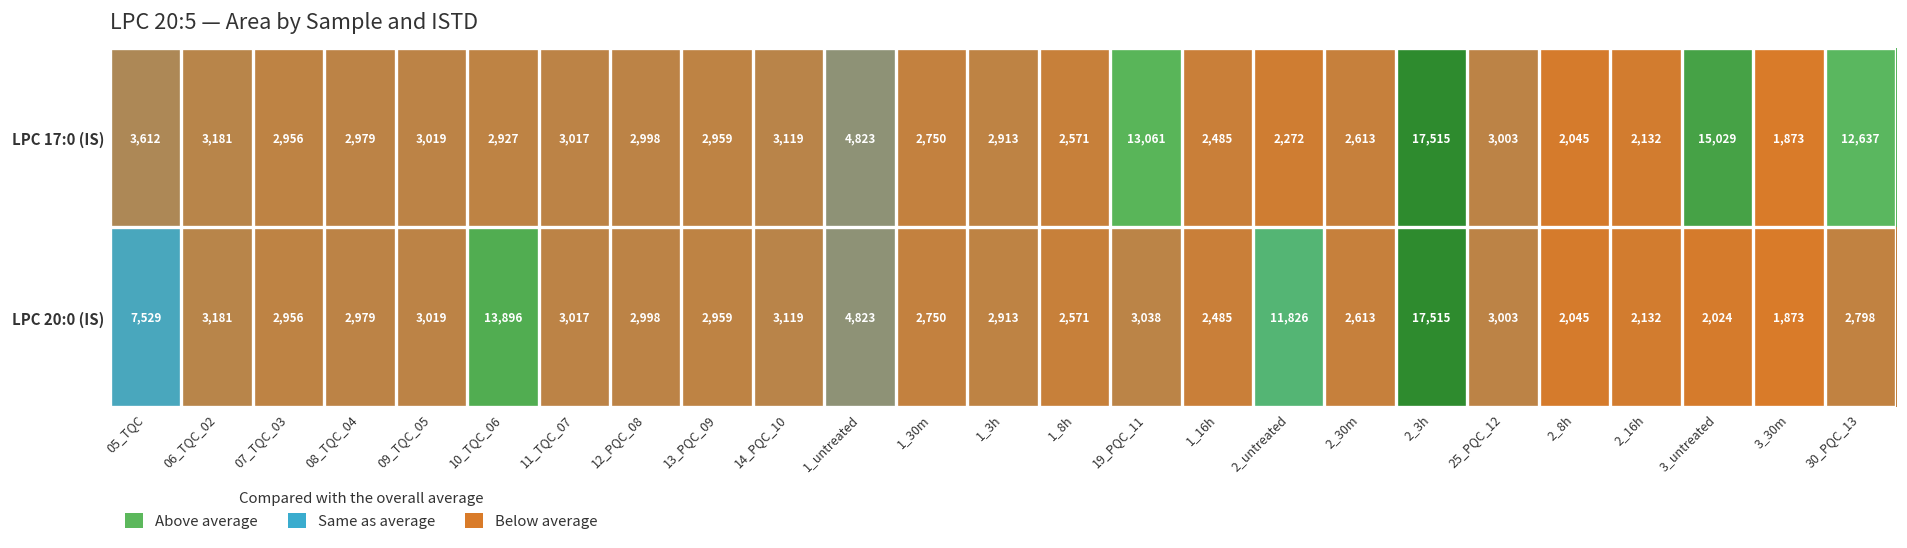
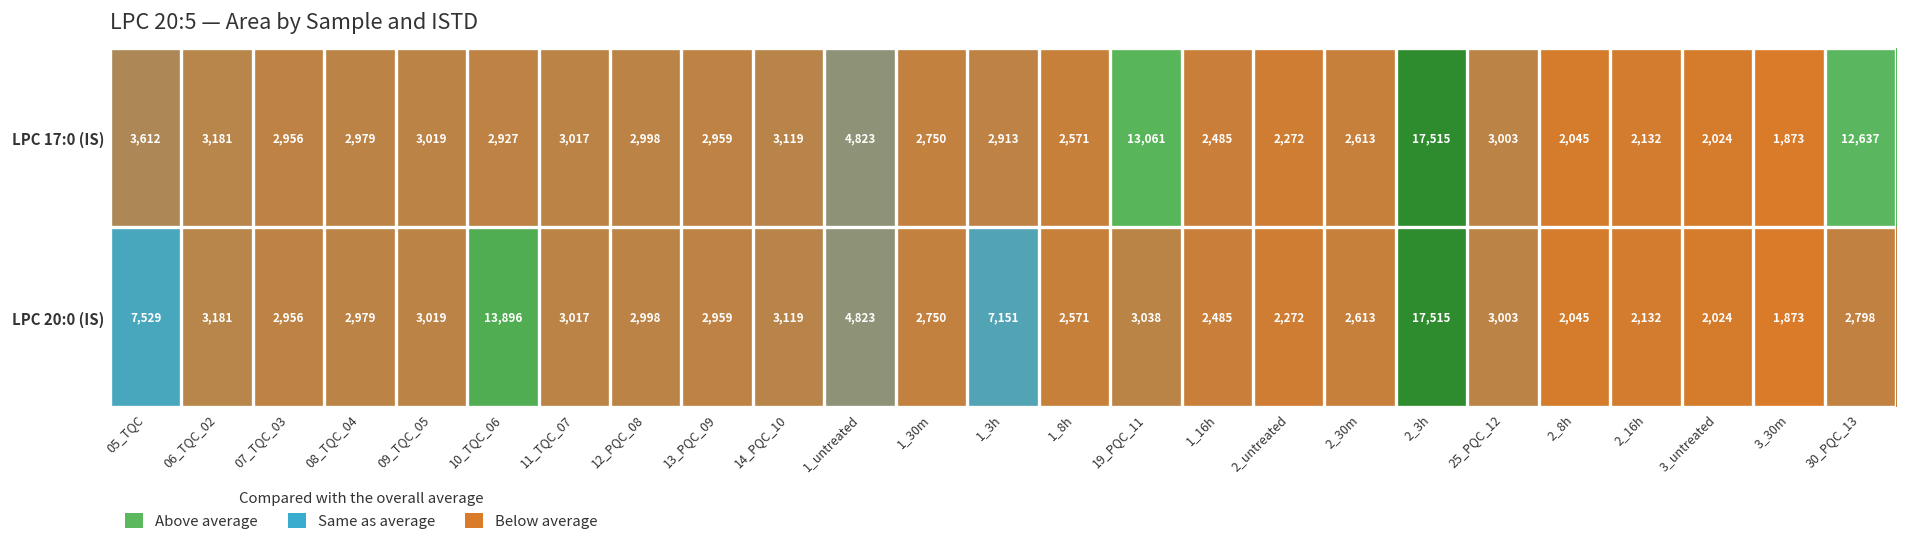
LPC 17:0 (IS), 3_untreated: 15,029 -> 2,024
LPC 20:0 (IS), 1_3h: 2,913 -> 7,151
LPC 20:0 (IS), 2_untreated: 11,826 -> 2,272
